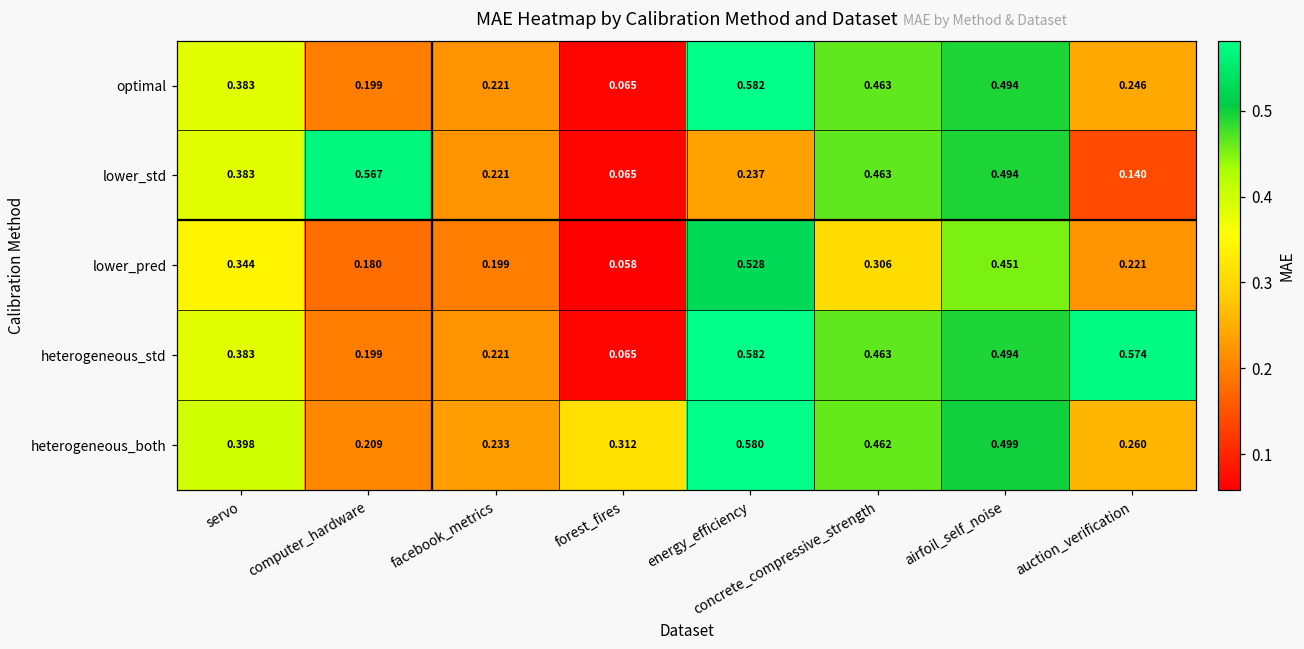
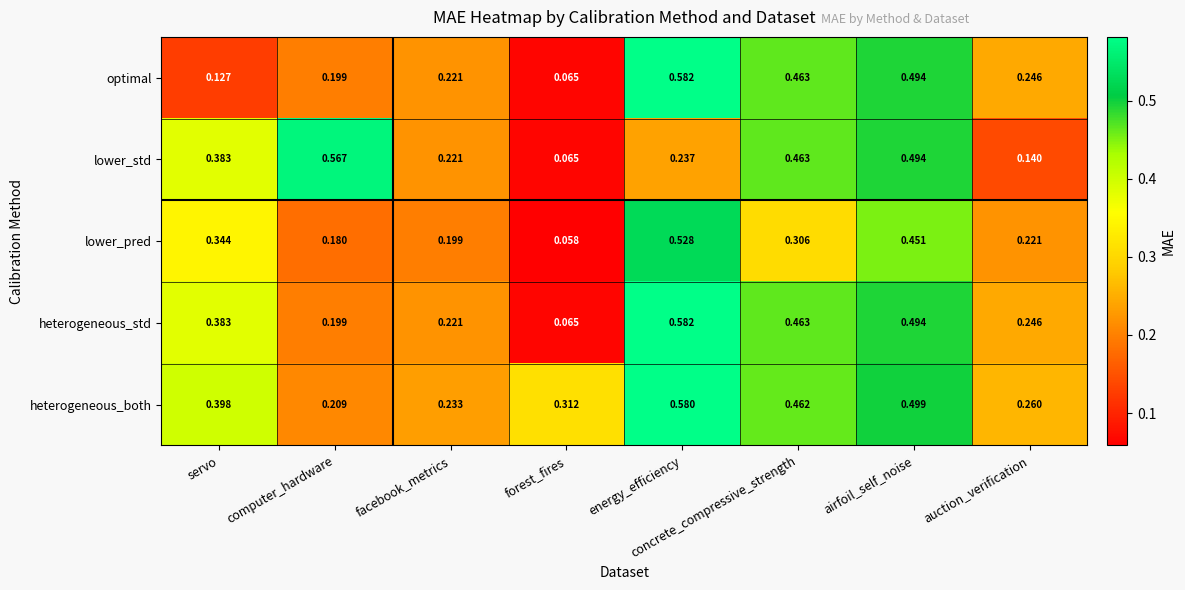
optimal, servo: 0.383 -> 0.127
heterogeneous_std, auction_verification: 0.574 -> 0.246
